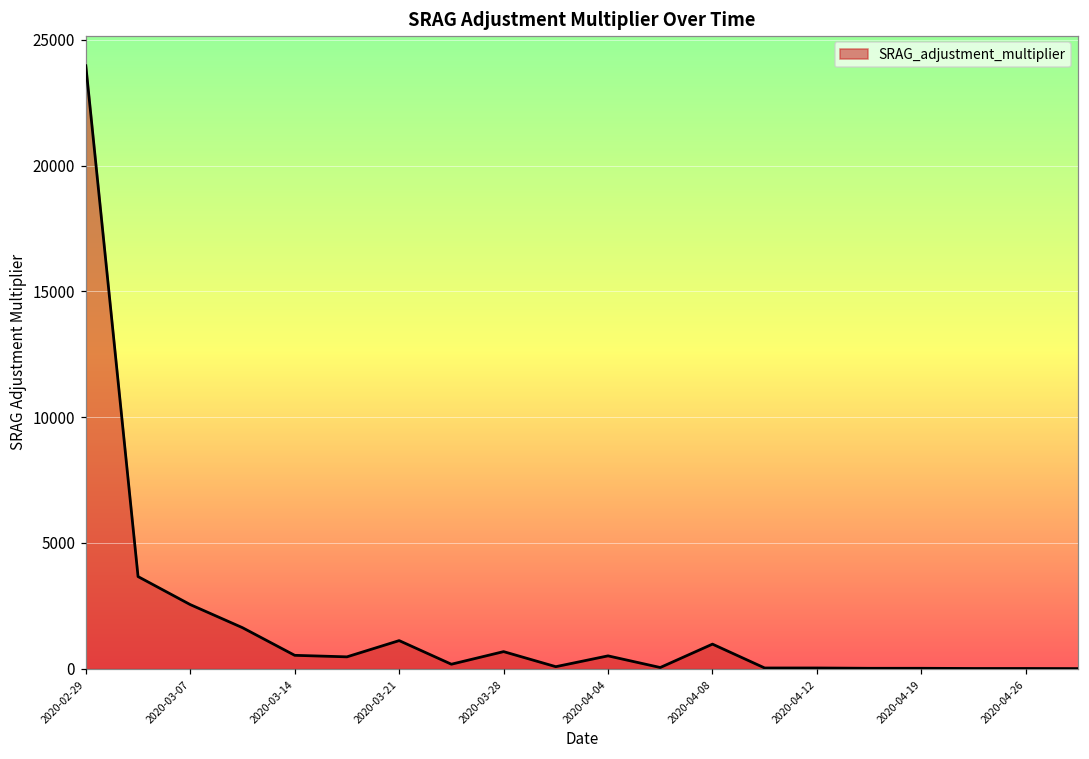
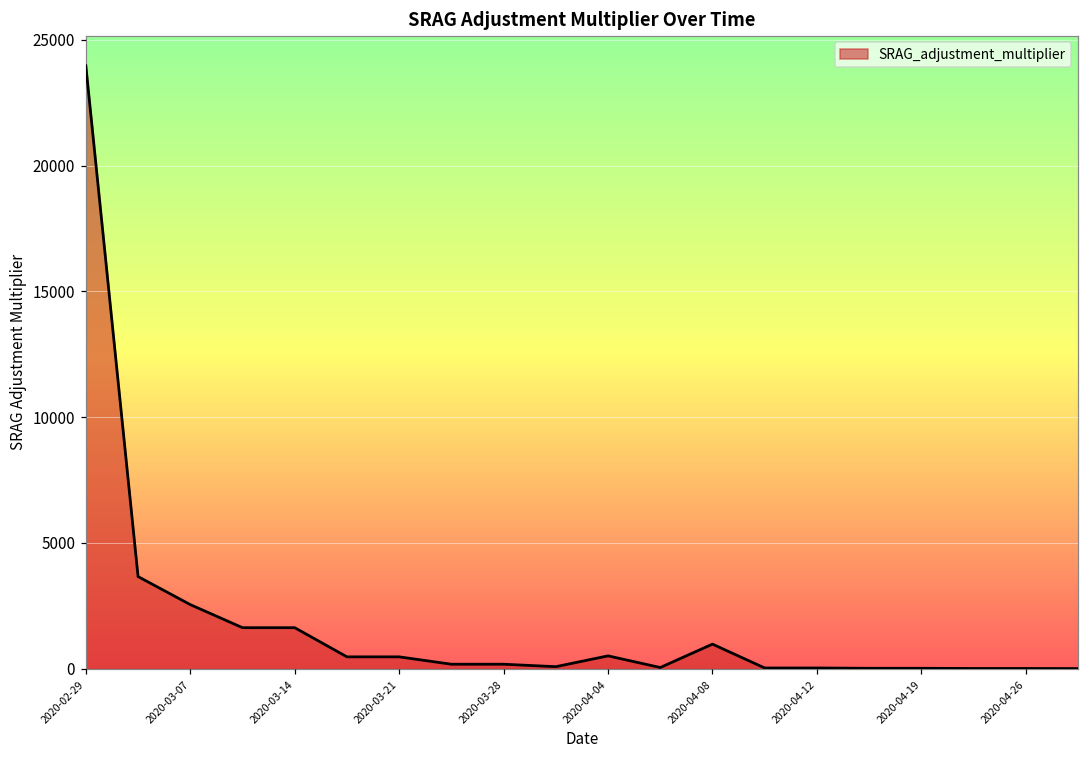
2020-03-14: 500 -> 1600
2020-03-21: 1100 -> 500
2020-03-28: 700 -> 200
